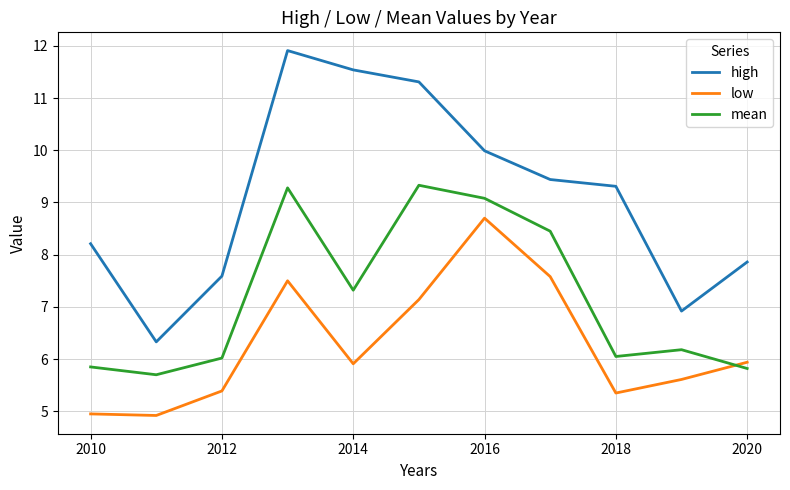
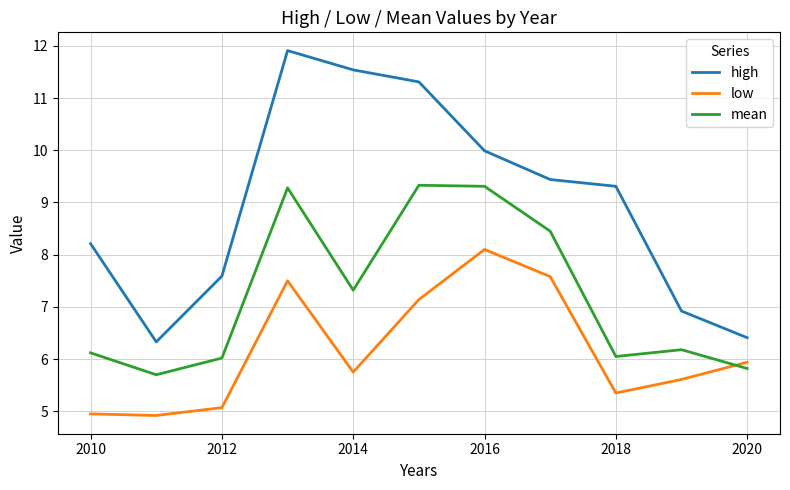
mean, 2010: 5.9 -> 6.1
low, 2012: 5.4 -> 5.1
low, 2014: 5.9 -> 5.8
low, 2016: 8.7 -> 8.1
mean, 2016: 9.1 -> 9.3
high, 2020: 7.9 -> 6.4
